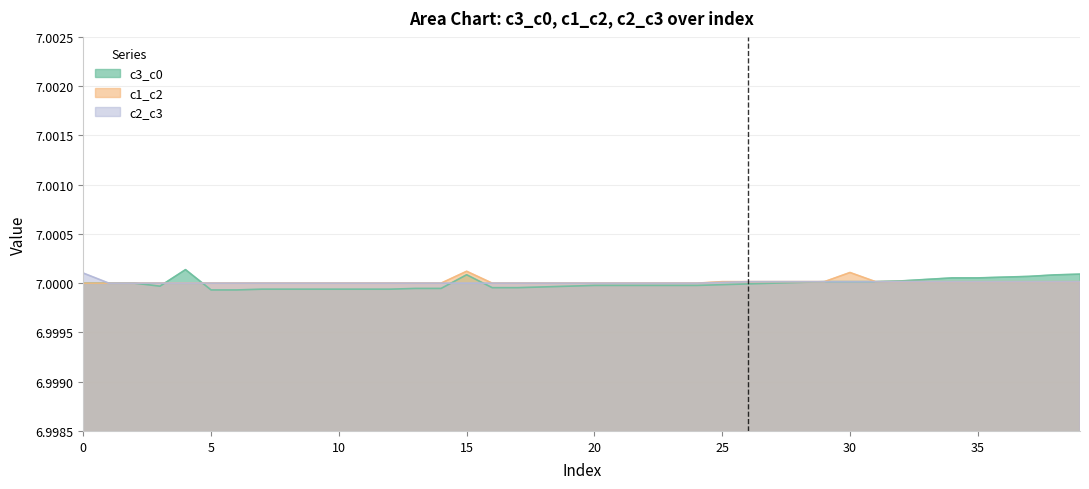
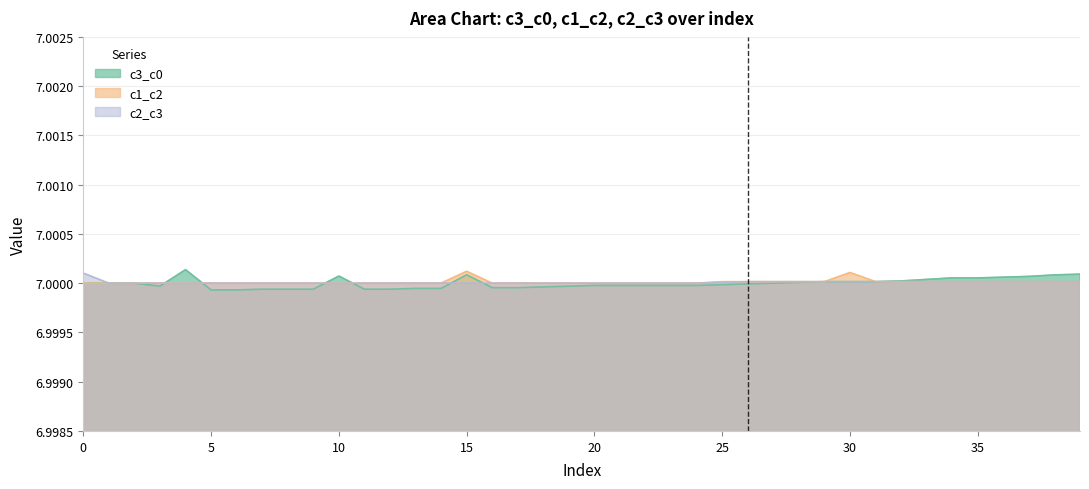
c3_c0, 10: 6.9999 -> 7.0001
